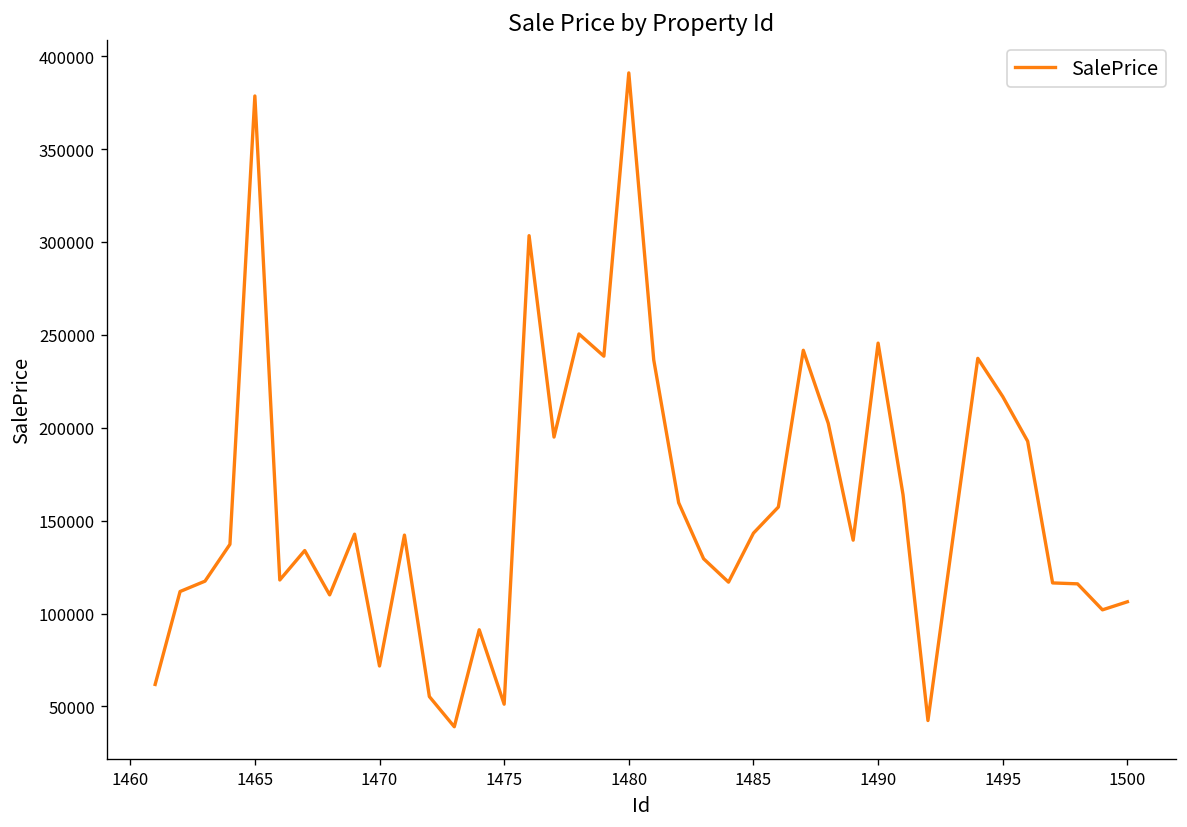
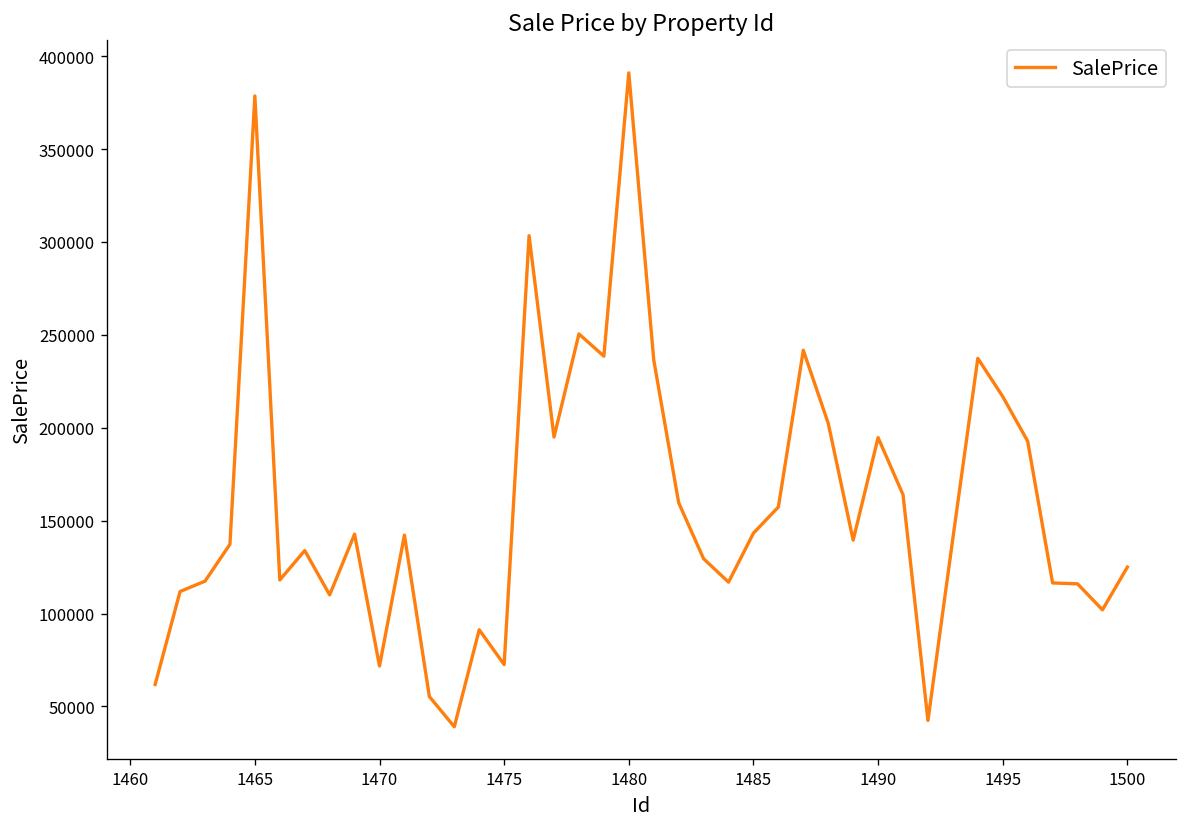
1475: 51000 -> 73000
1490: 246000 -> 195000
1500: 106000 -> 125000
